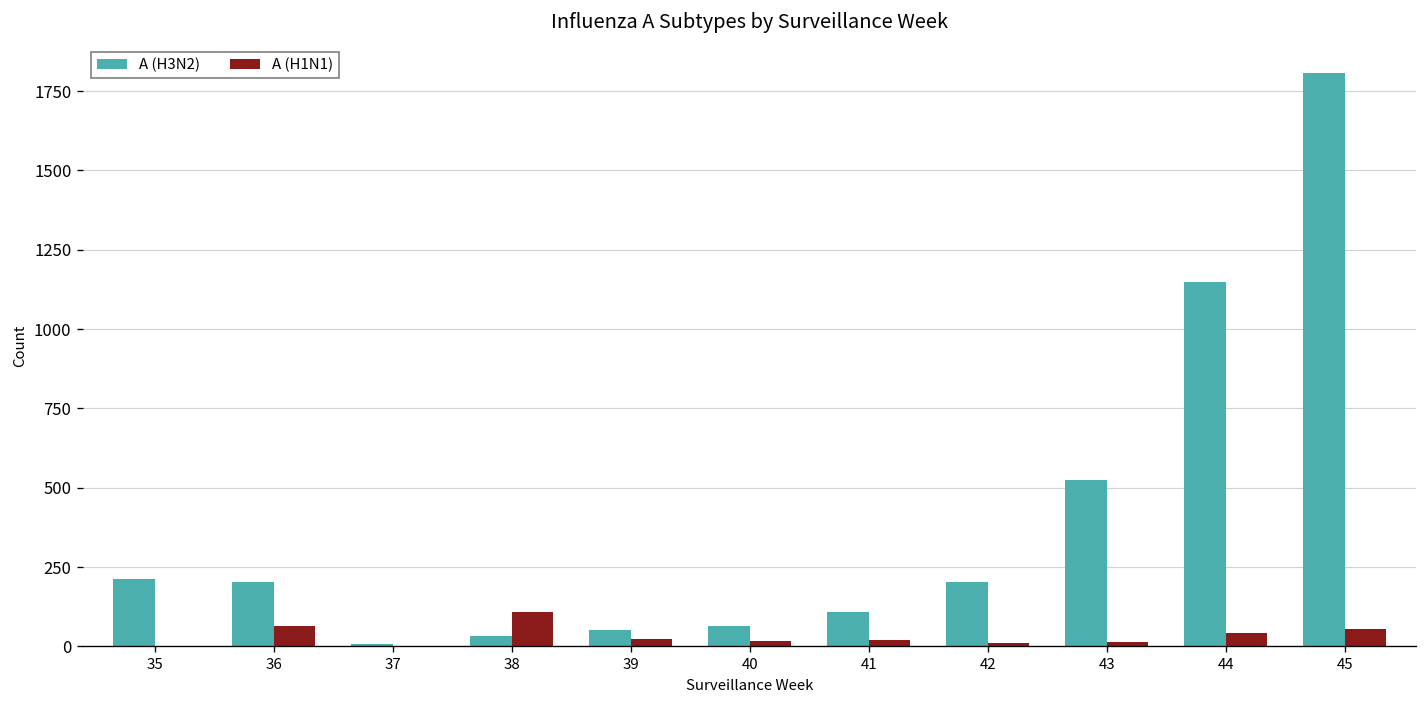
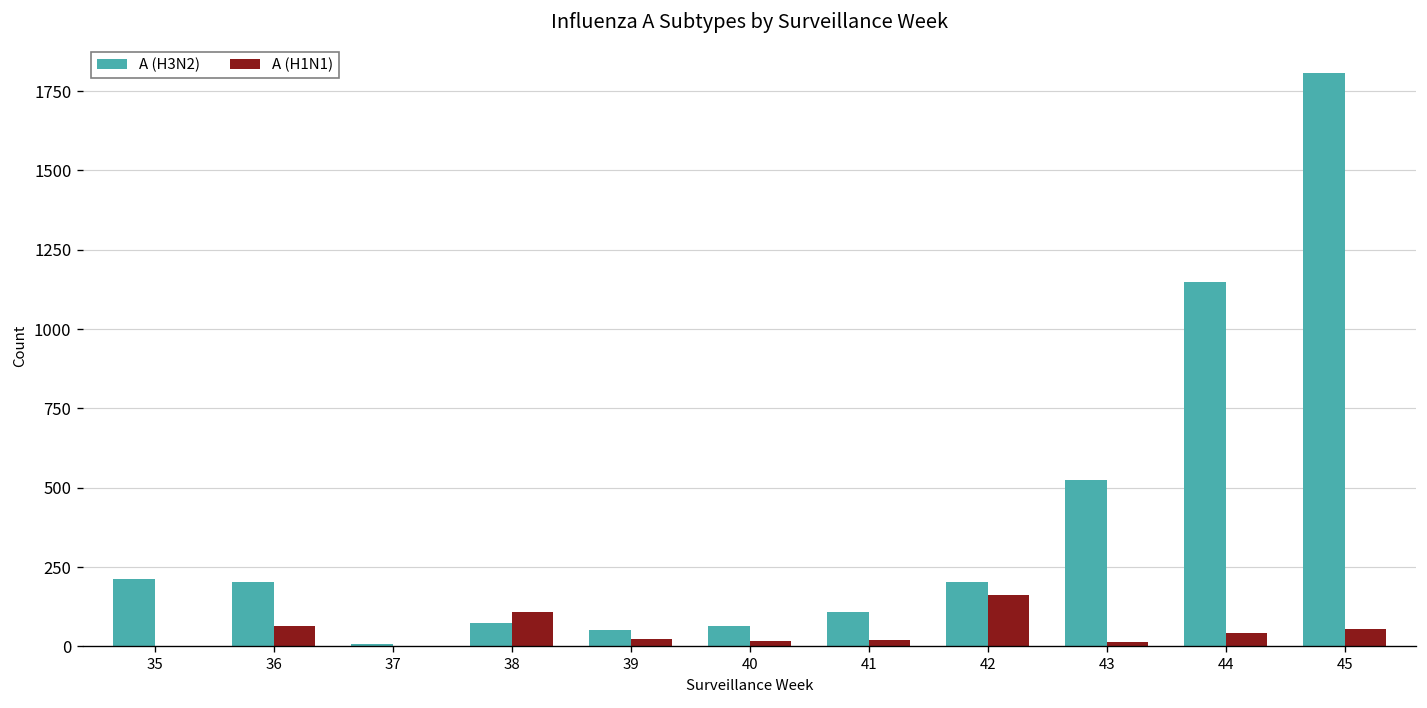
A (H3N2), 38: 30 -> 80
A (H1N1), 42: 10 -> 160
